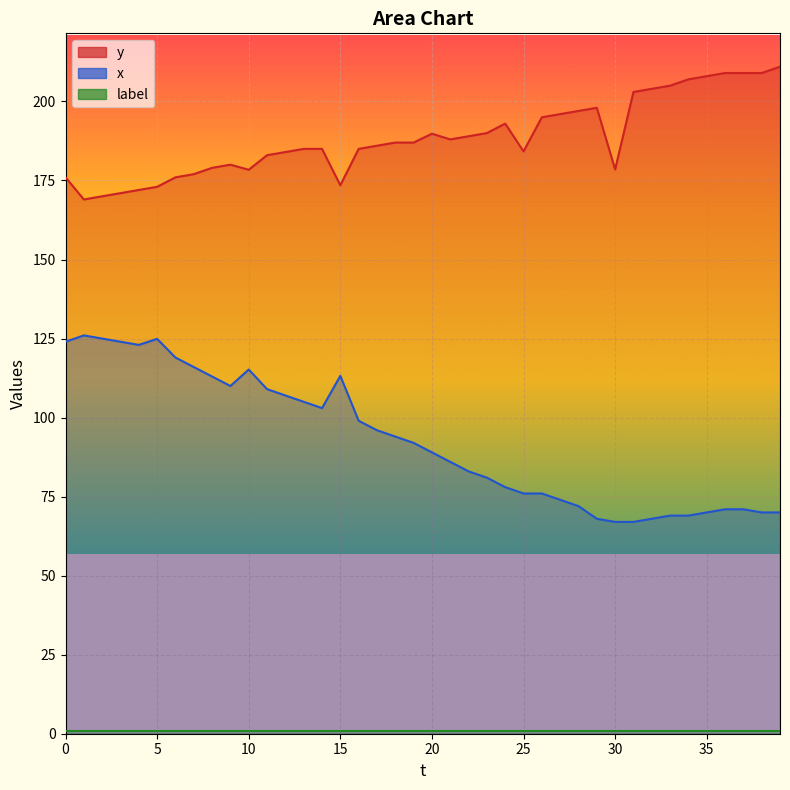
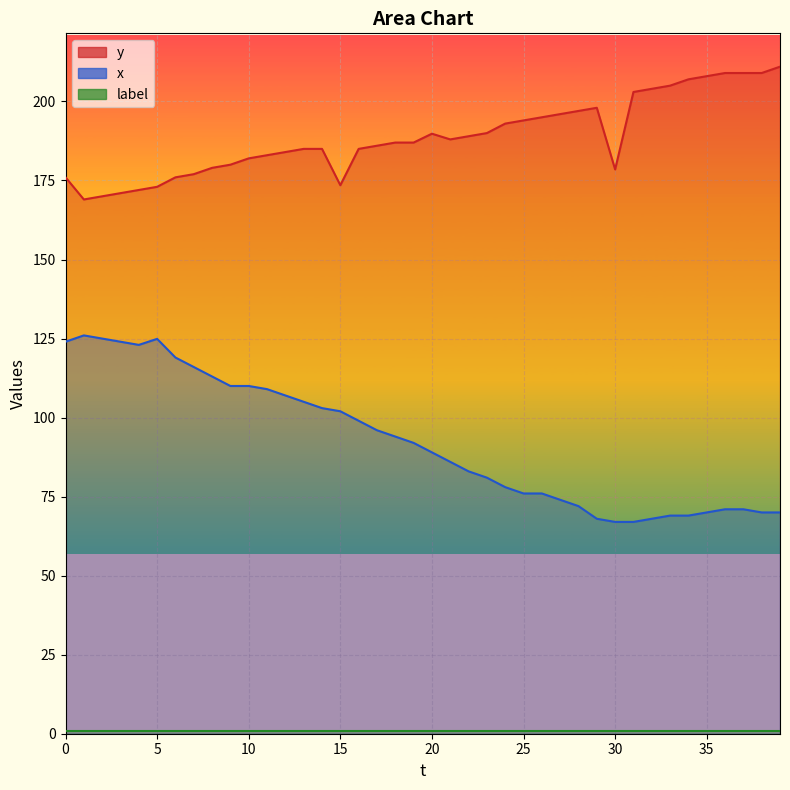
y, 10: 178 -> 182
x, 10: 115 -> 110
x, 15: 113 -> 102
y, 25: 184 -> 194
